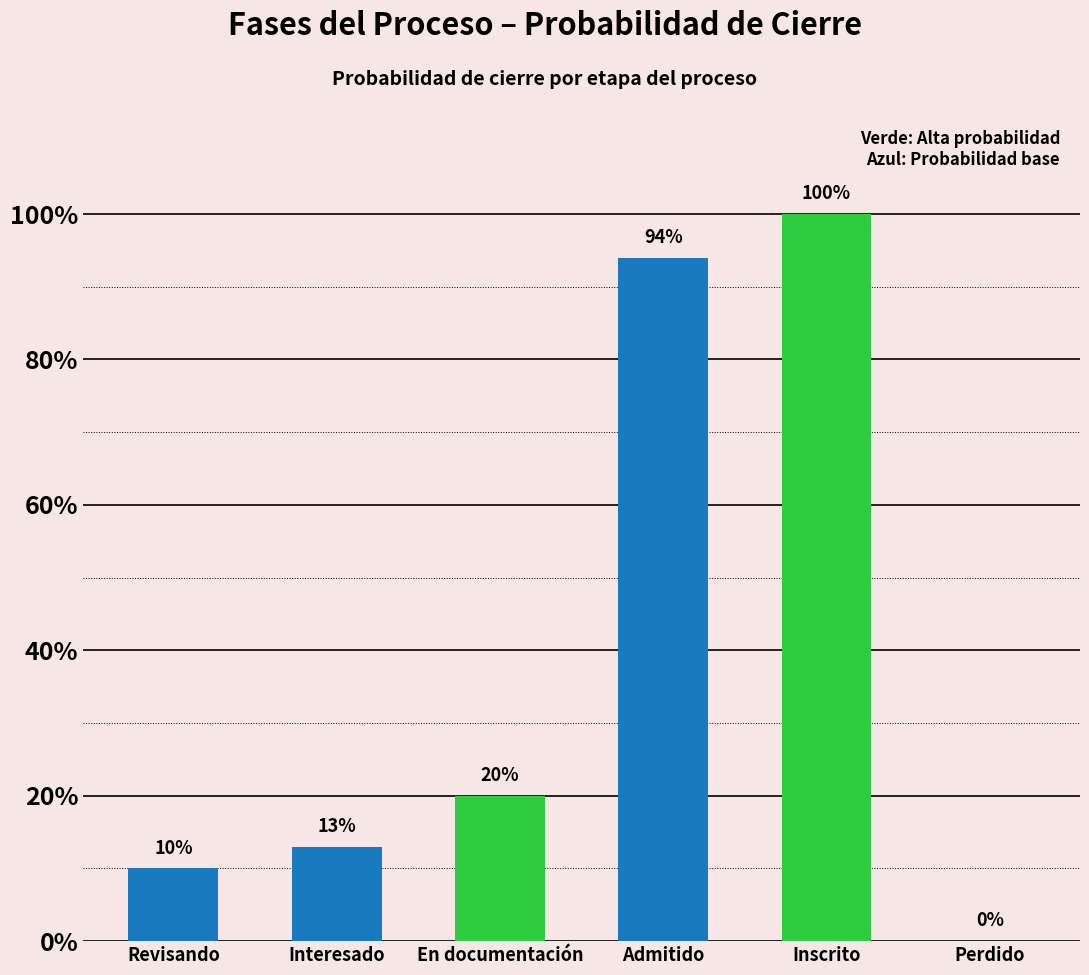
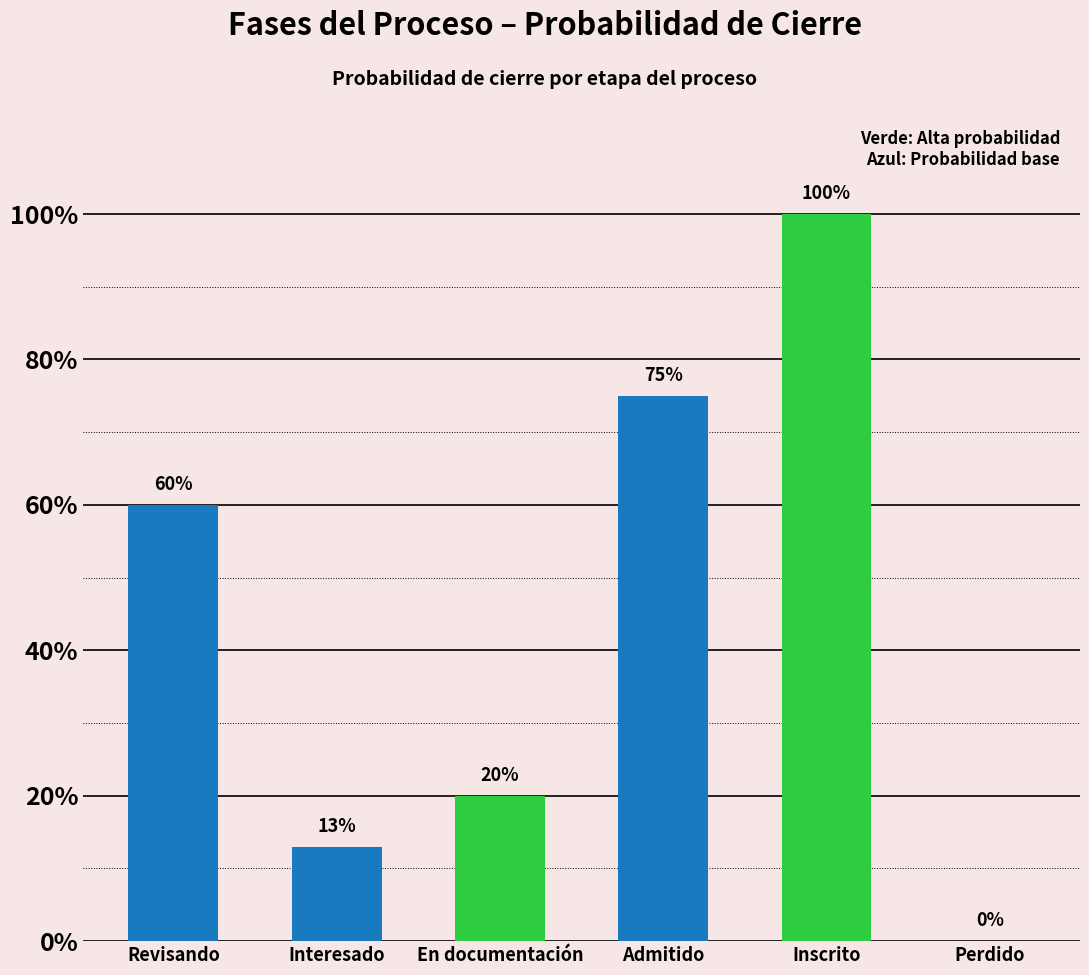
Revisando: 10% -> 60%
Admitido: 94% -> 75%
